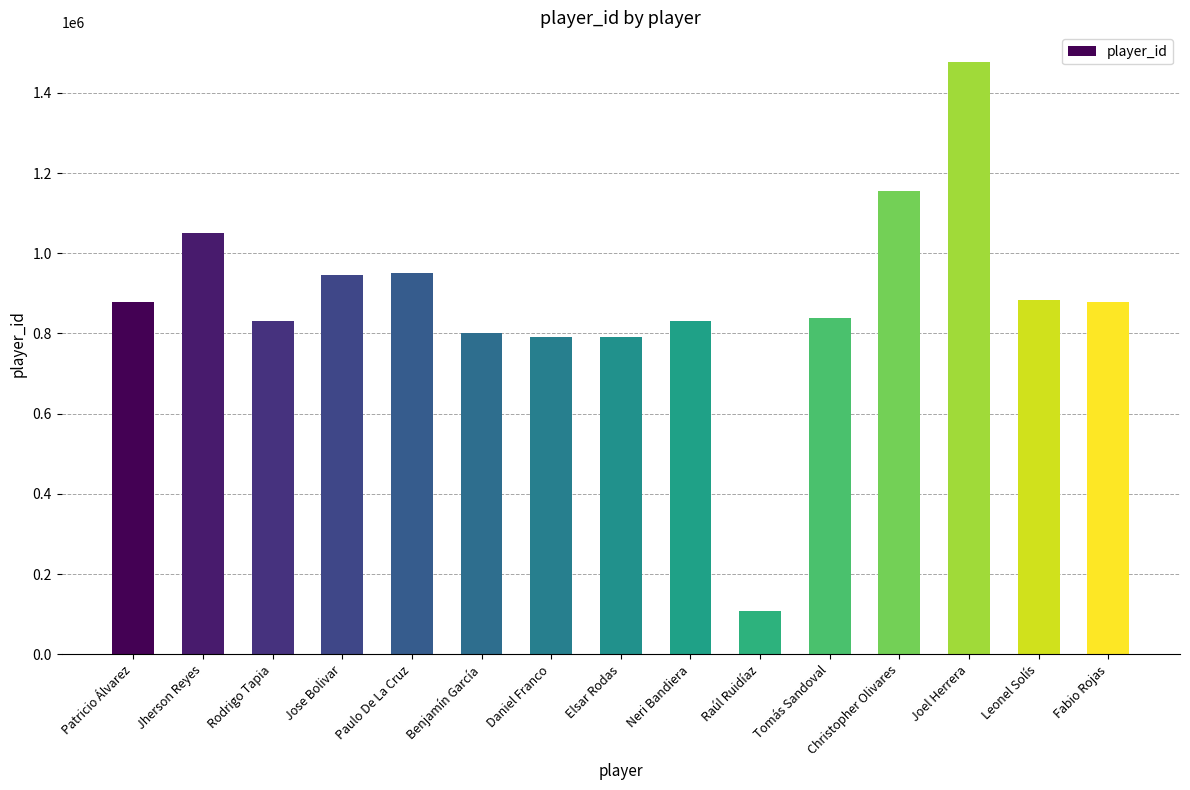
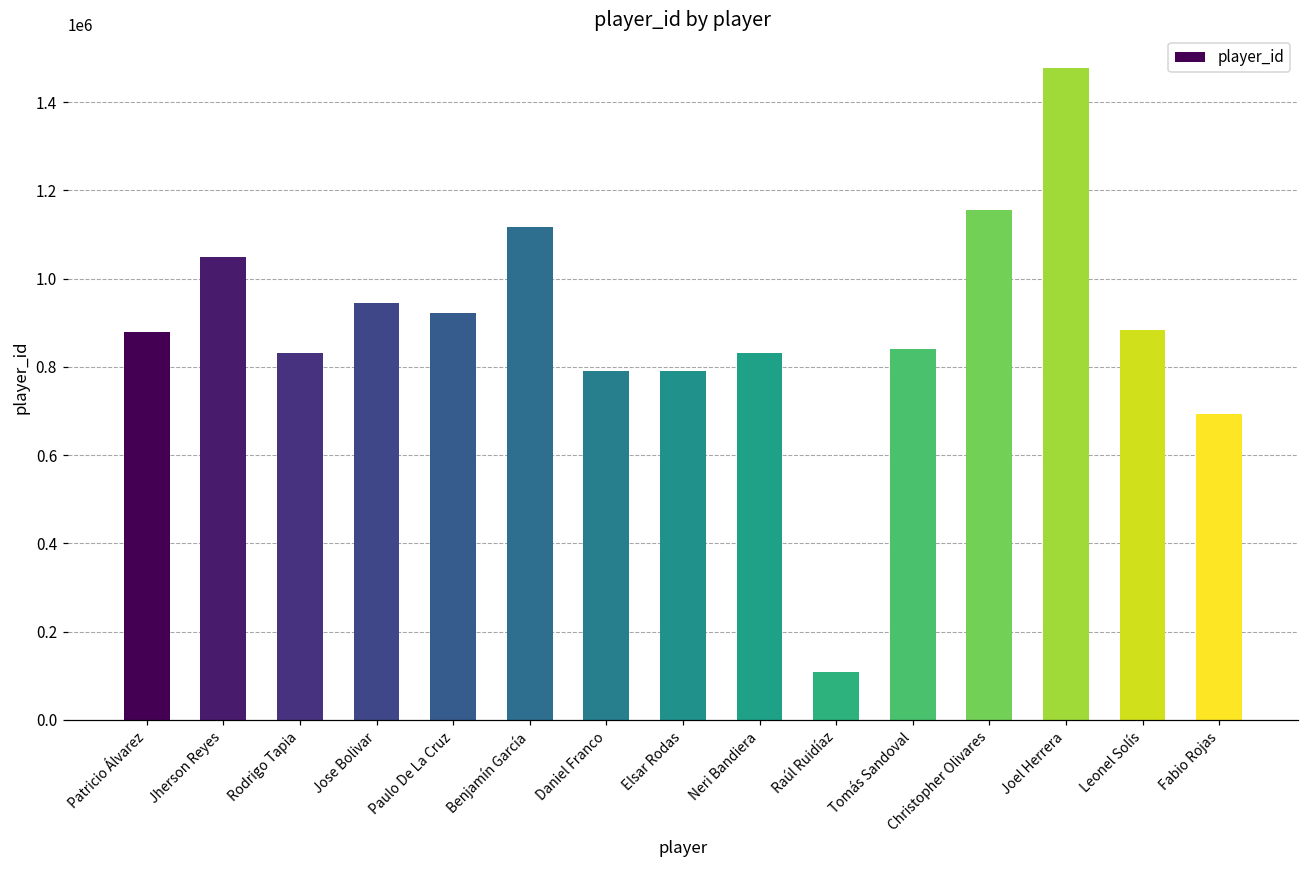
Paulo De La Cruz: 950000 -> 920000
Benjamín García: 800000 -> 1120000
Fabio Rojas: 880000 -> 690000
